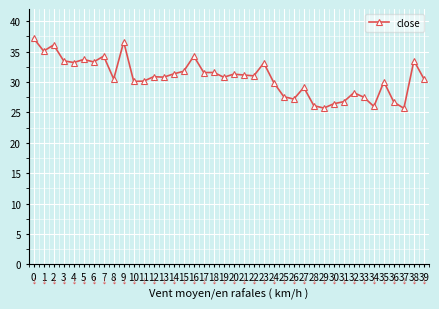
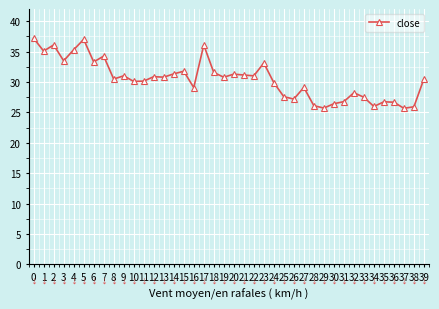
4: 33 -> 35
5: 34 -> 37
9: 37 -> 31
16: 34 -> 29
17: 32 -> 36
35: 30 -> 27
38: 34 -> 26
